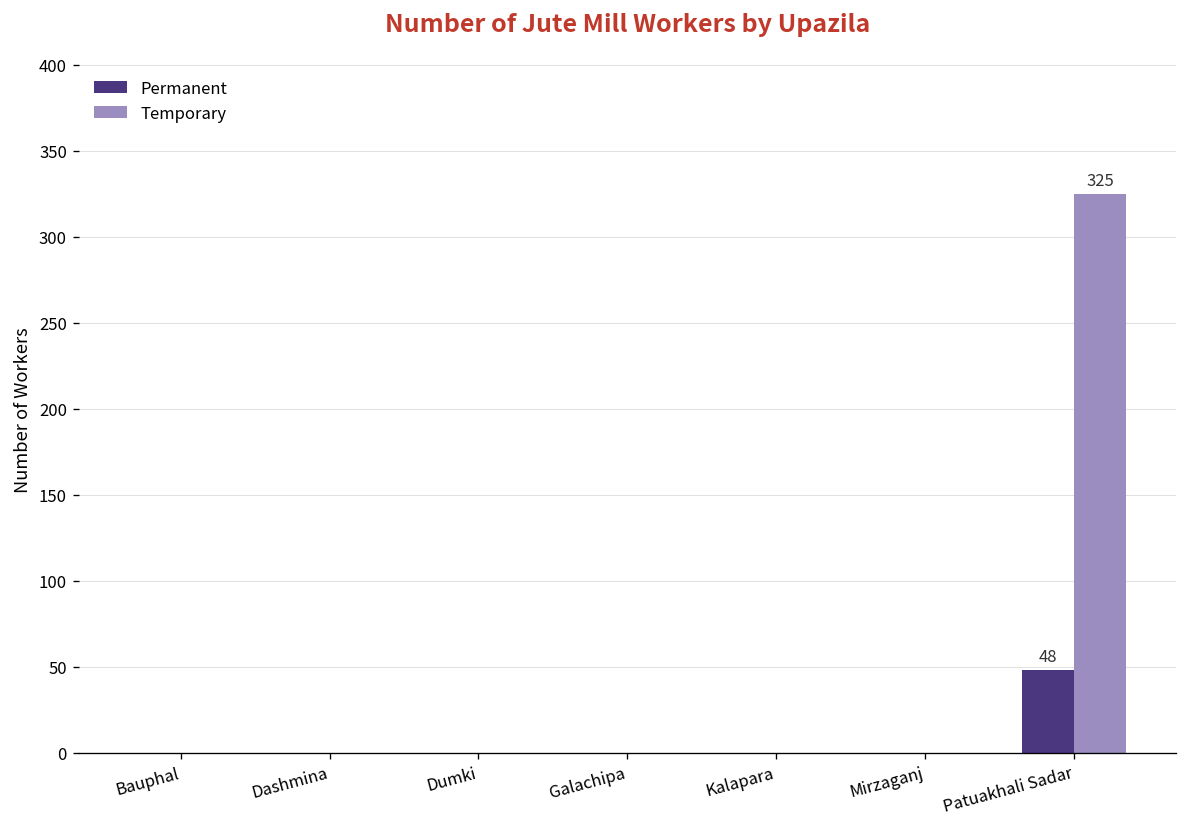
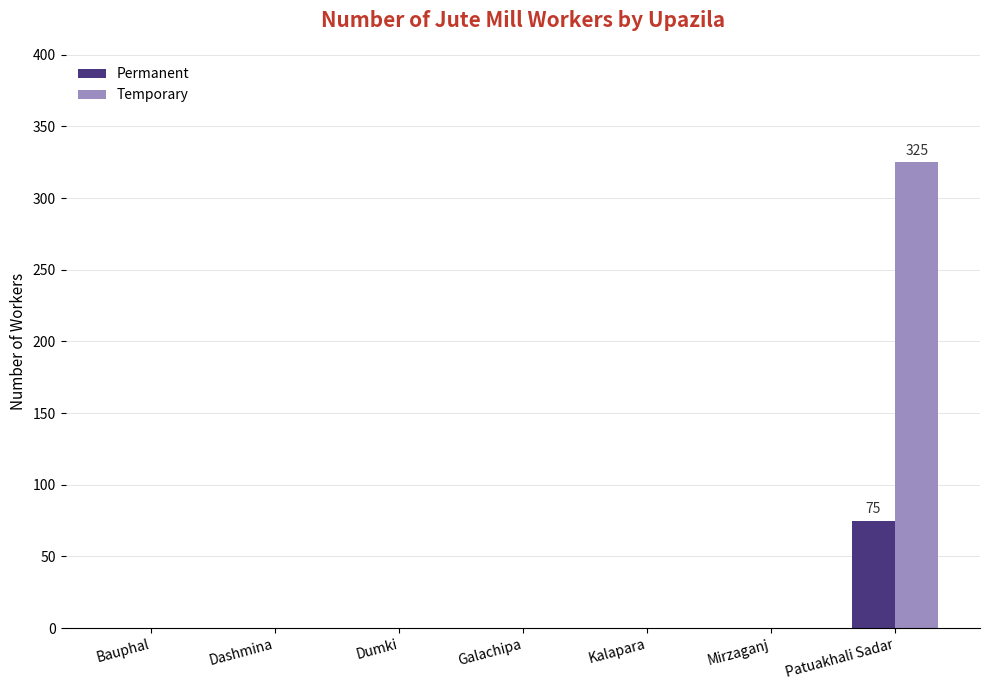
Permanent, Patuakhali Sadar: 48 -> 75
